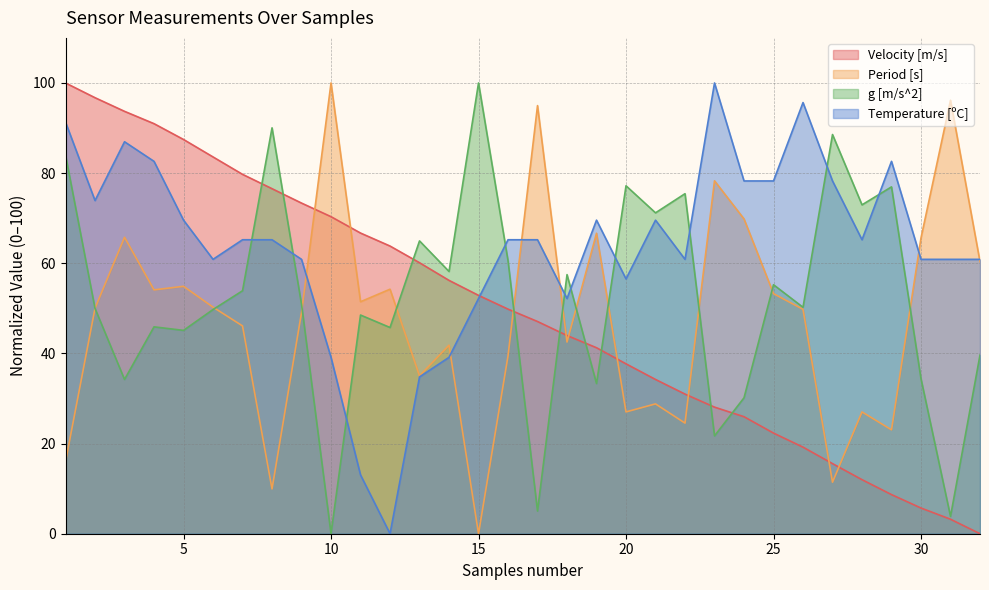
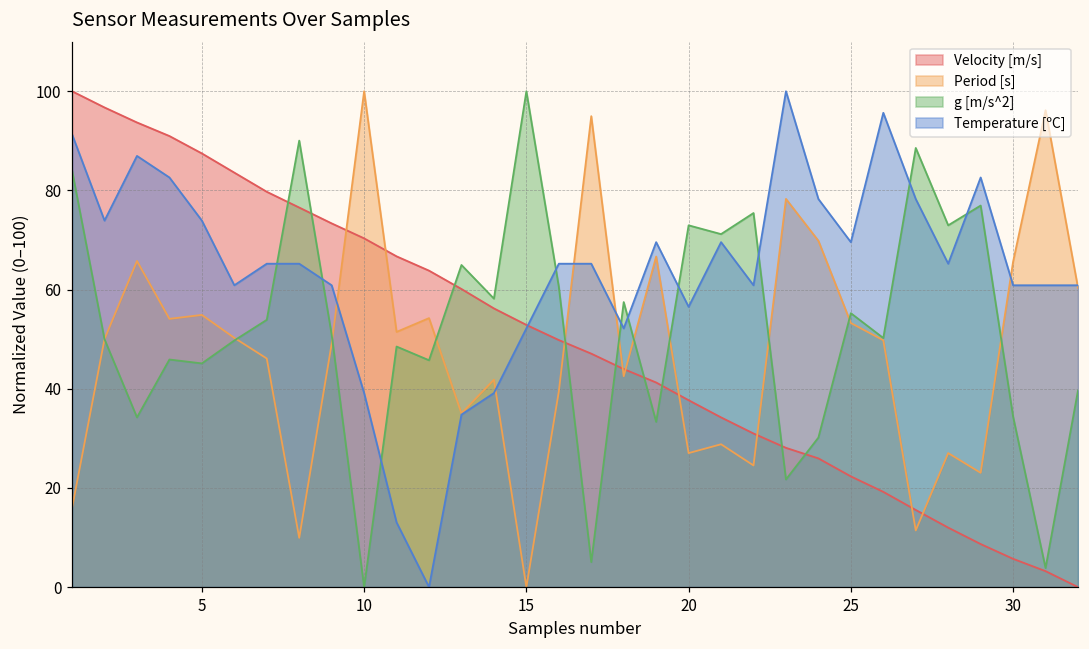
Temperature [ºC], 5: 70 -> 74
g [m/s^2], 20: 77 -> 73
Temperature [ºC], 25: 78 -> 70
